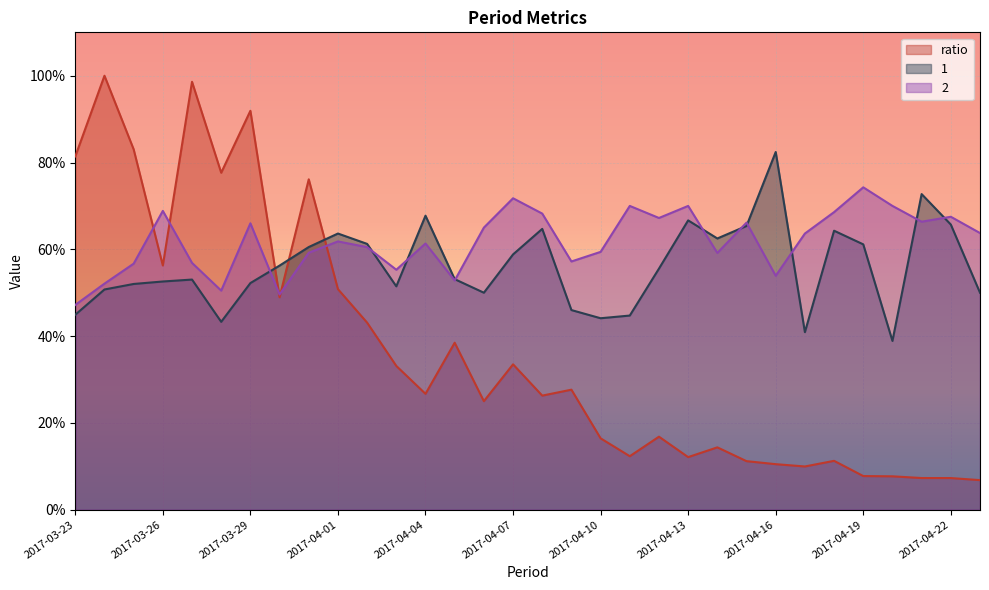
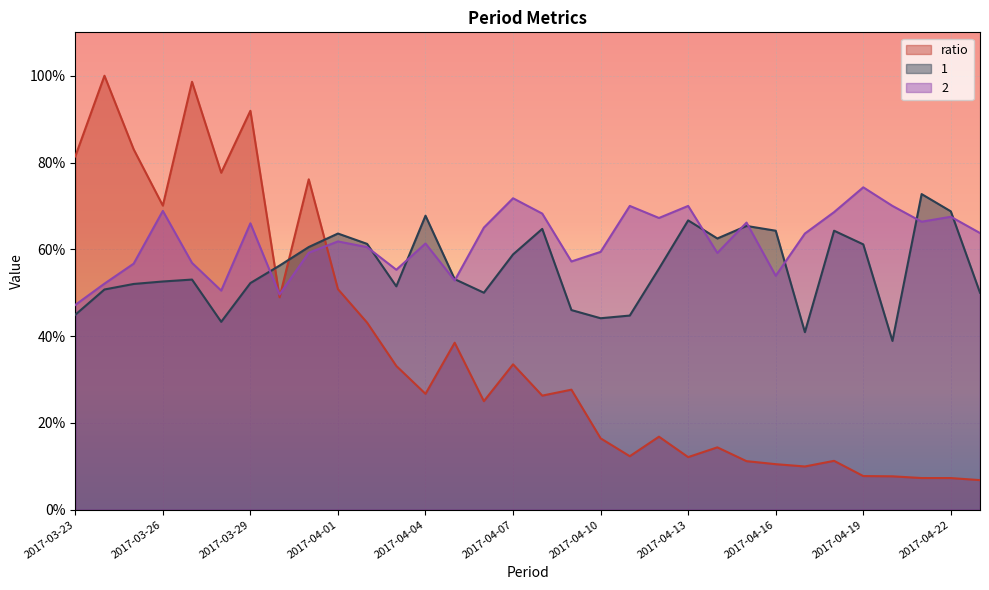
ratio, 2017-03-26: 56% -> 70%
1, 2017-04-16: 82% -> 64%
1, 2017-04-22: 66% -> 69%
